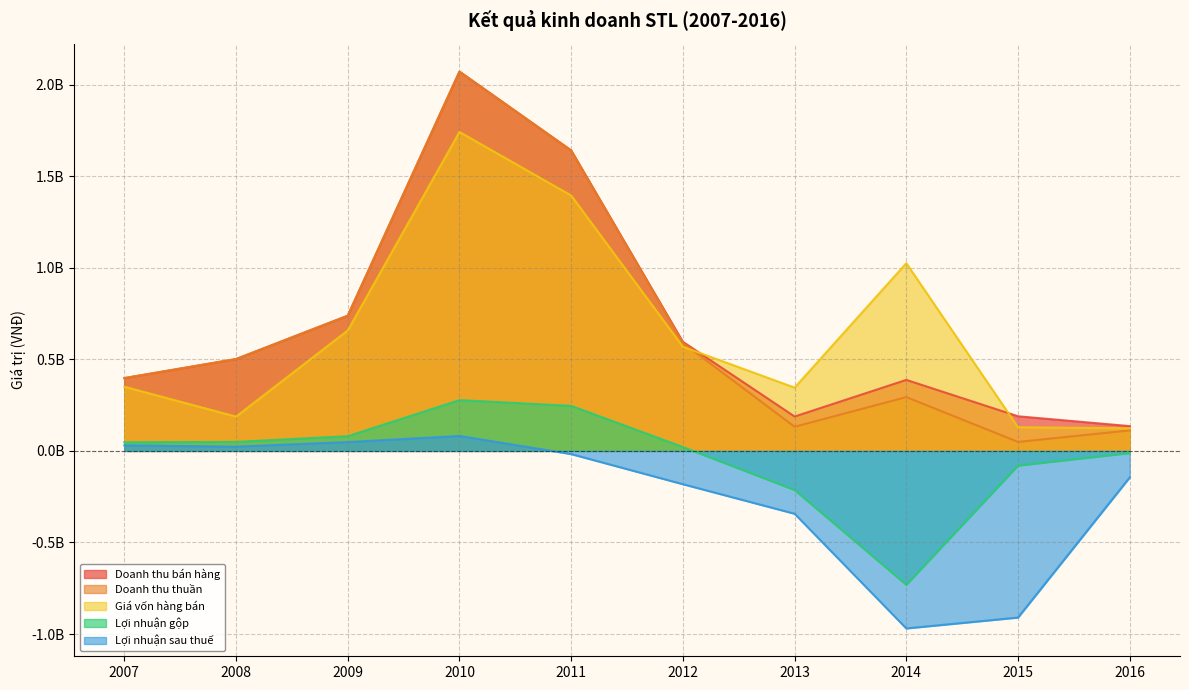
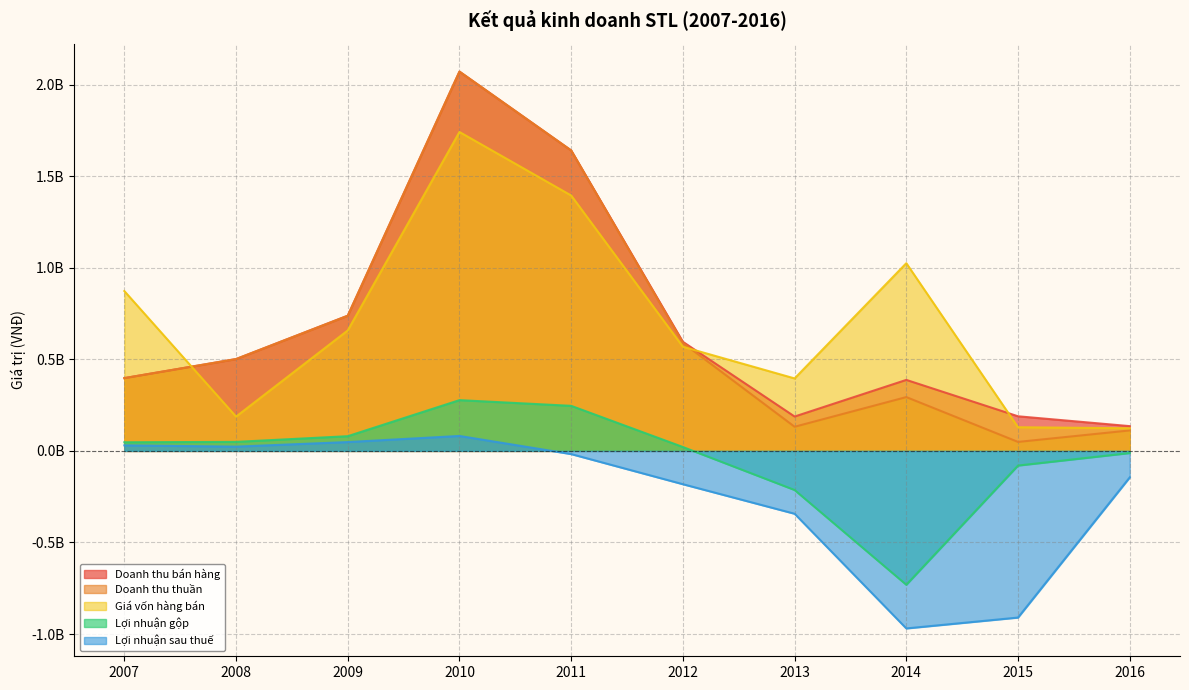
Giá vốn hàng bán, 2007: 350000000 -> 870000000
Giá vốn hàng bán, 2013: 350000000 -> 400000000
